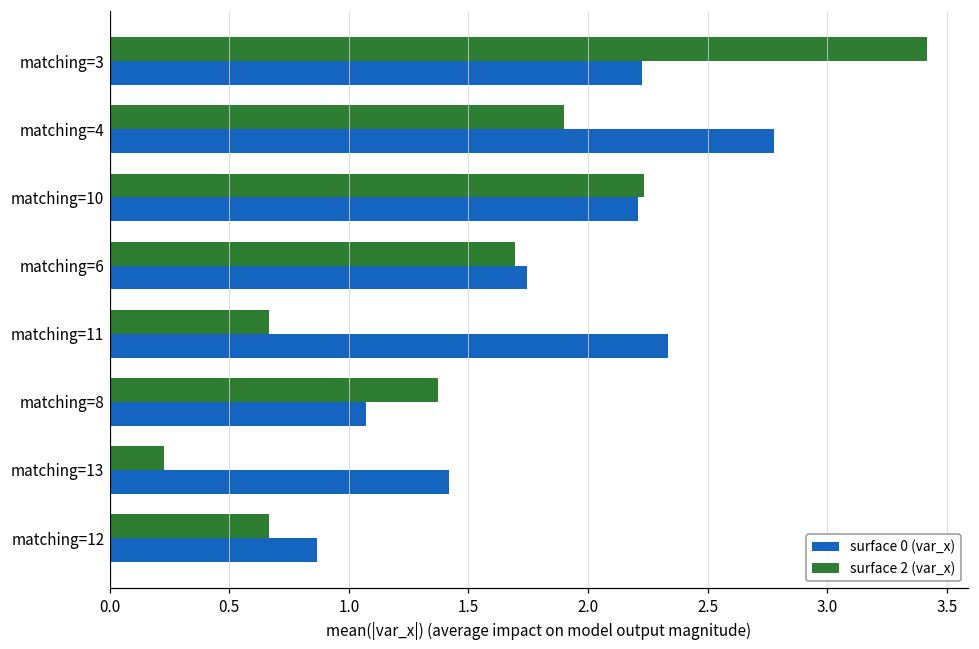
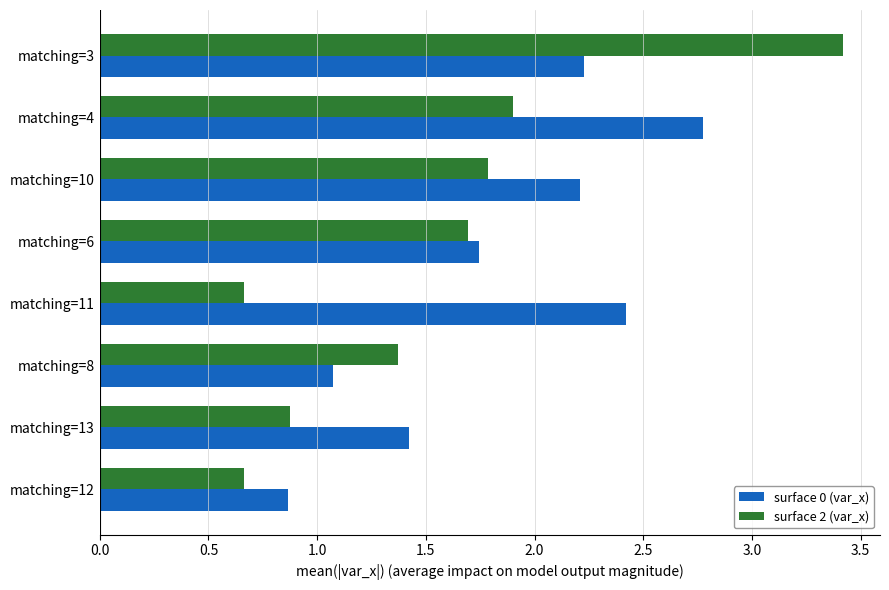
surface 2 (var_x), matching=10: 2.24 -> 1.78
surface 0 (var_x), matching=11: 2.34 -> 2.42
surface 2 (var_x), matching=13: 0.23 -> 0.87
